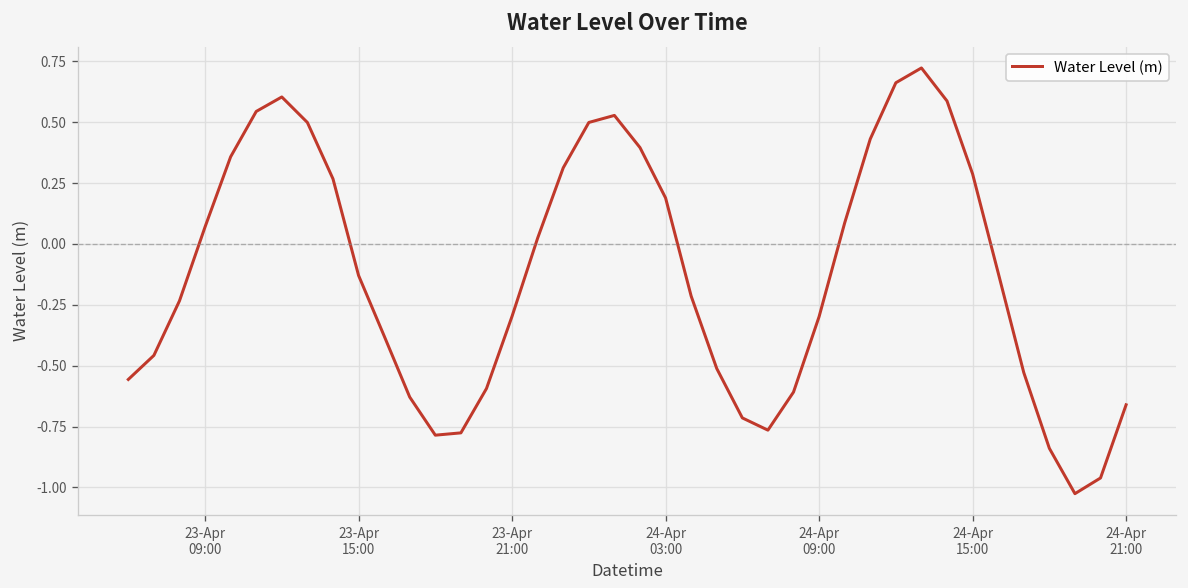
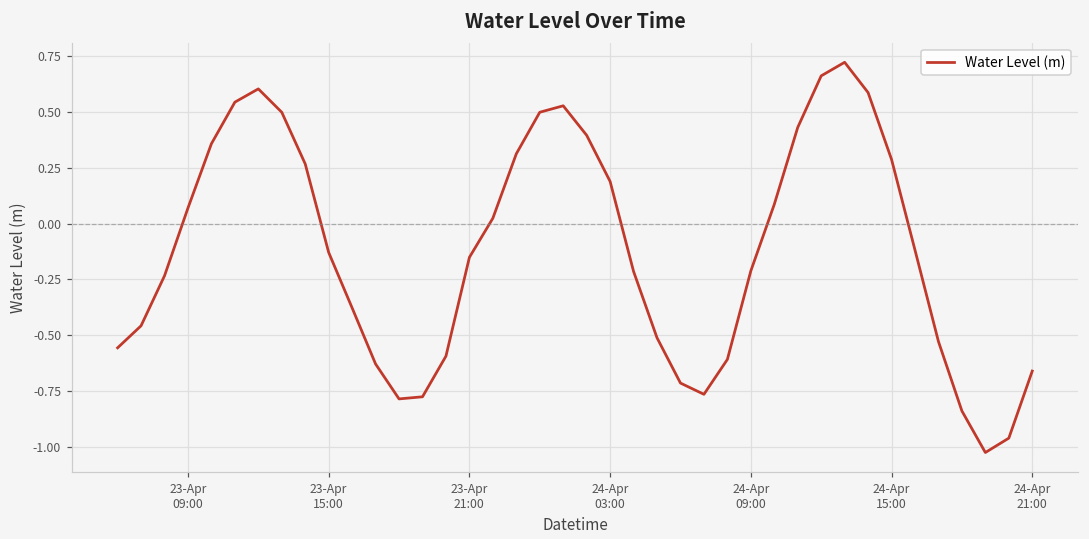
23-Apr 21:00: -0.30 -> -0.15
24-Apr 09:00: -0.30 -> -0.21
